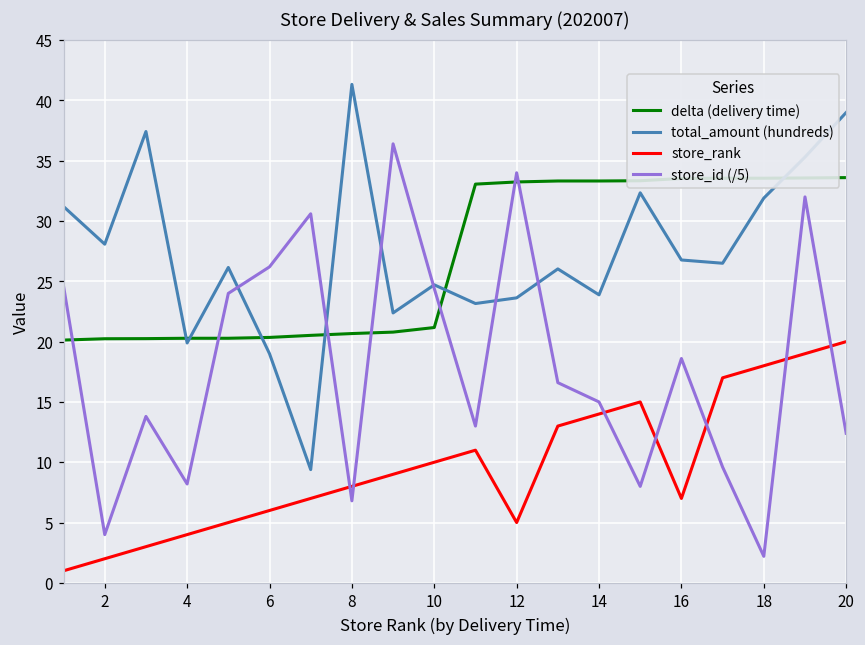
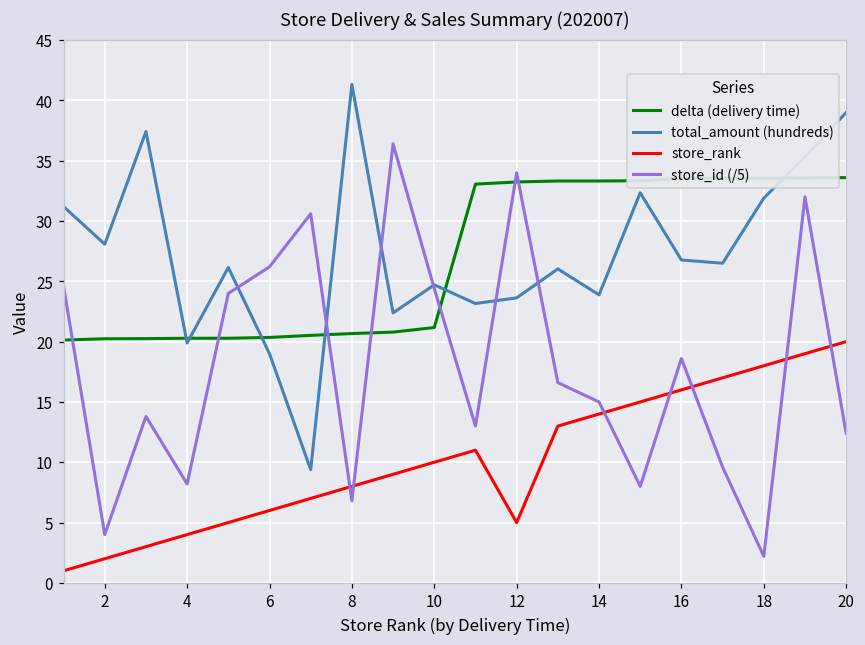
store_rank, 16: 7 -> 16
